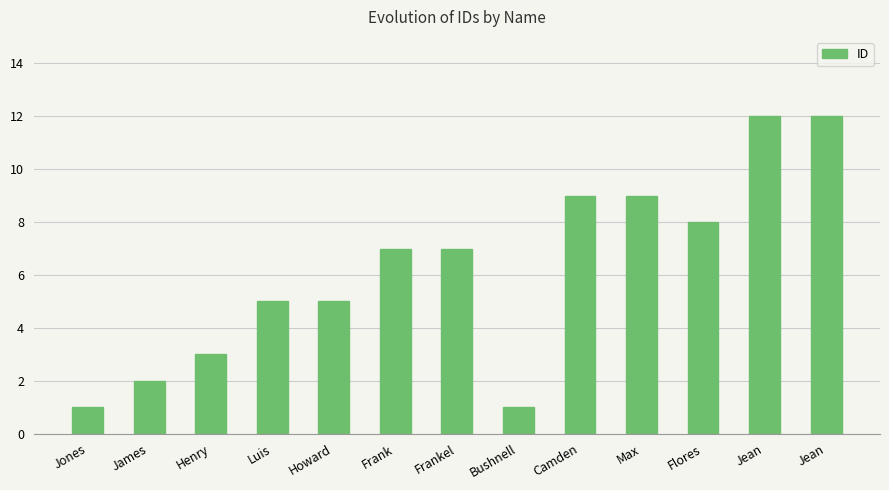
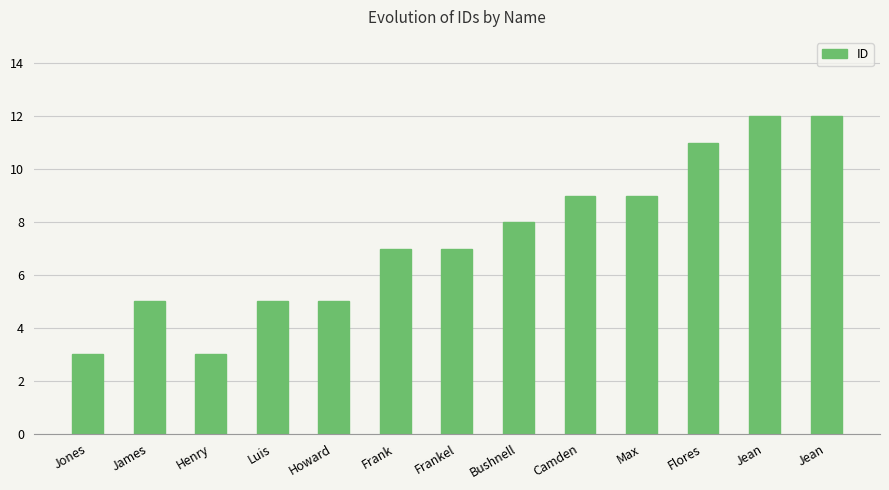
Jones: 1 -> 3
James: 2 -> 5
Bushnell: 1 -> 8
Flores: 8 -> 11
